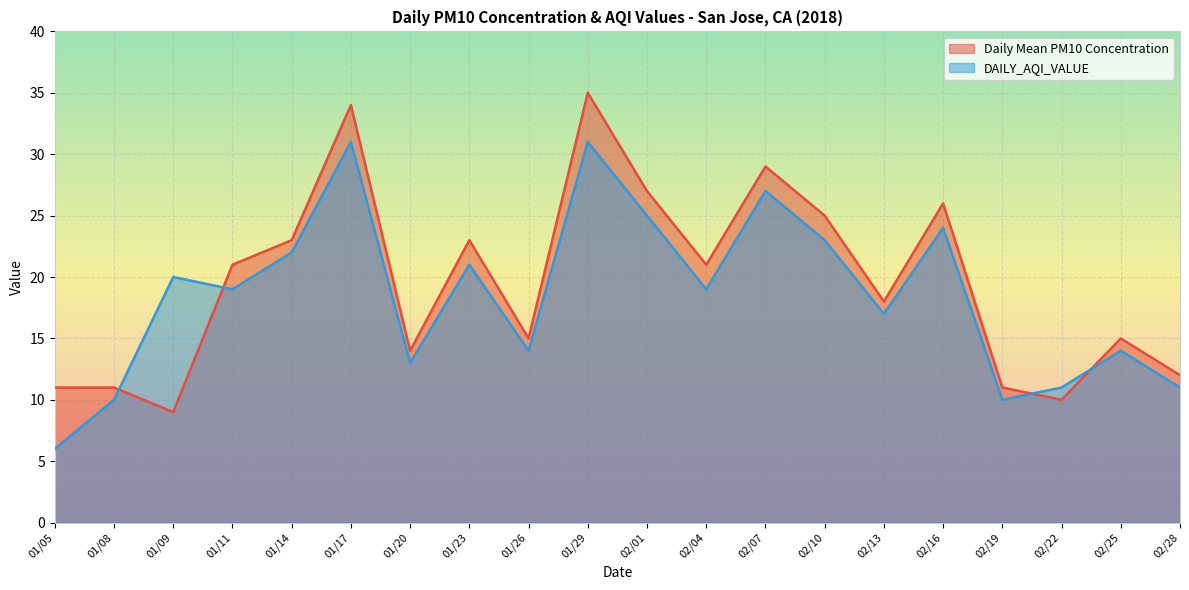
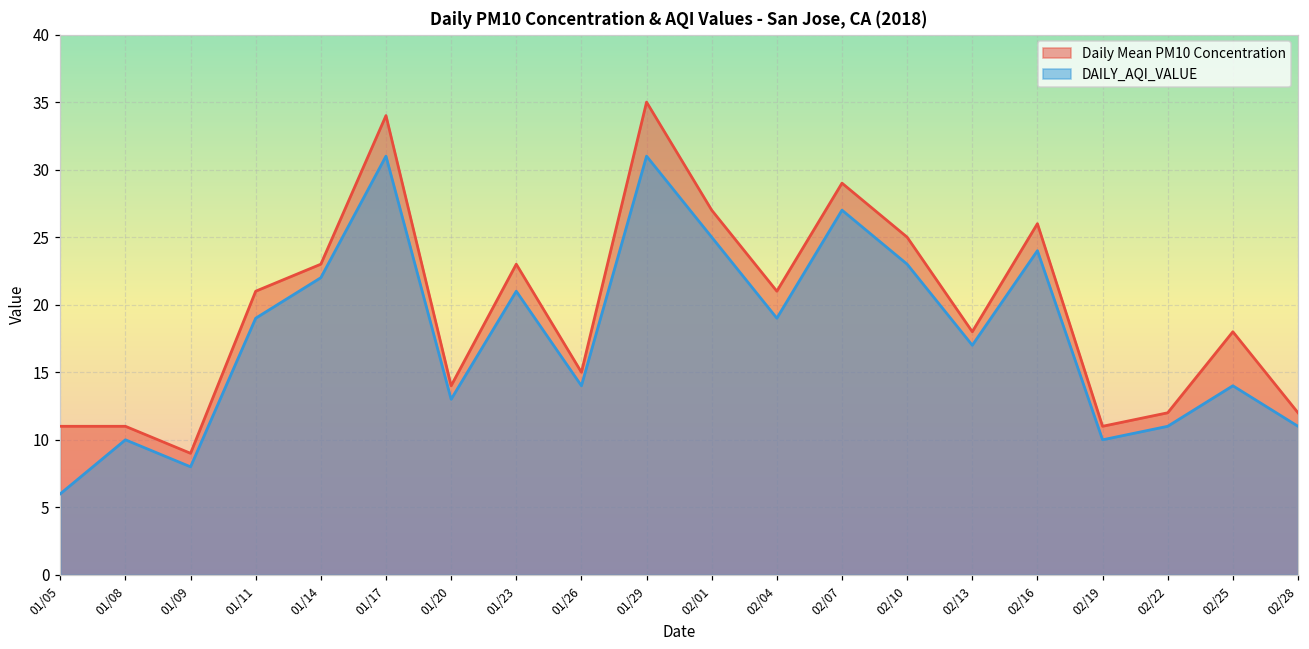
DAILY_AQI_VALUE, 01/09: 20 -> 8
Daily Mean PM10 Concentration, 02/22: 10 -> 12
Daily Mean PM10 Concentration, 02/25: 15 -> 18
